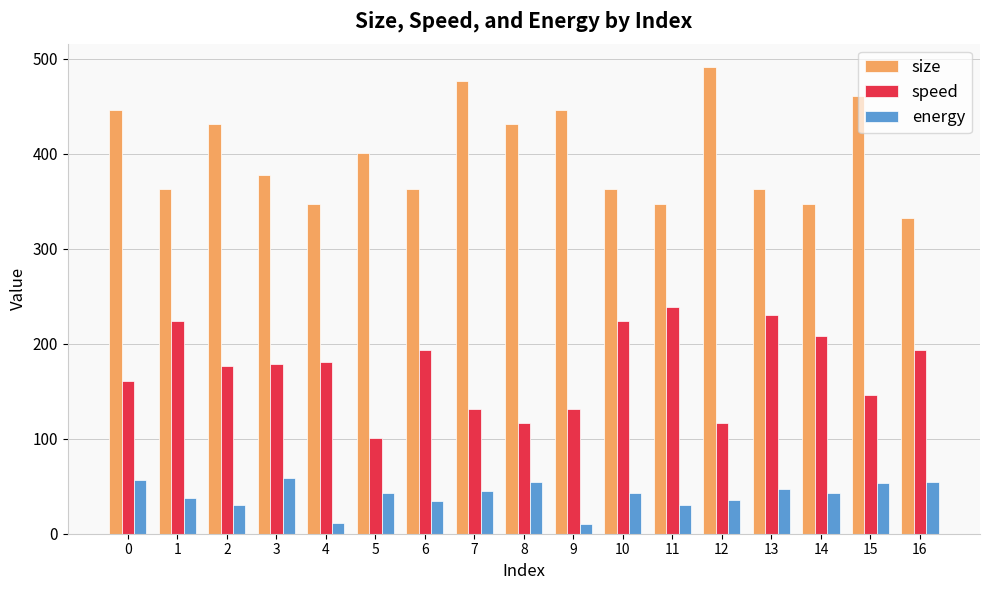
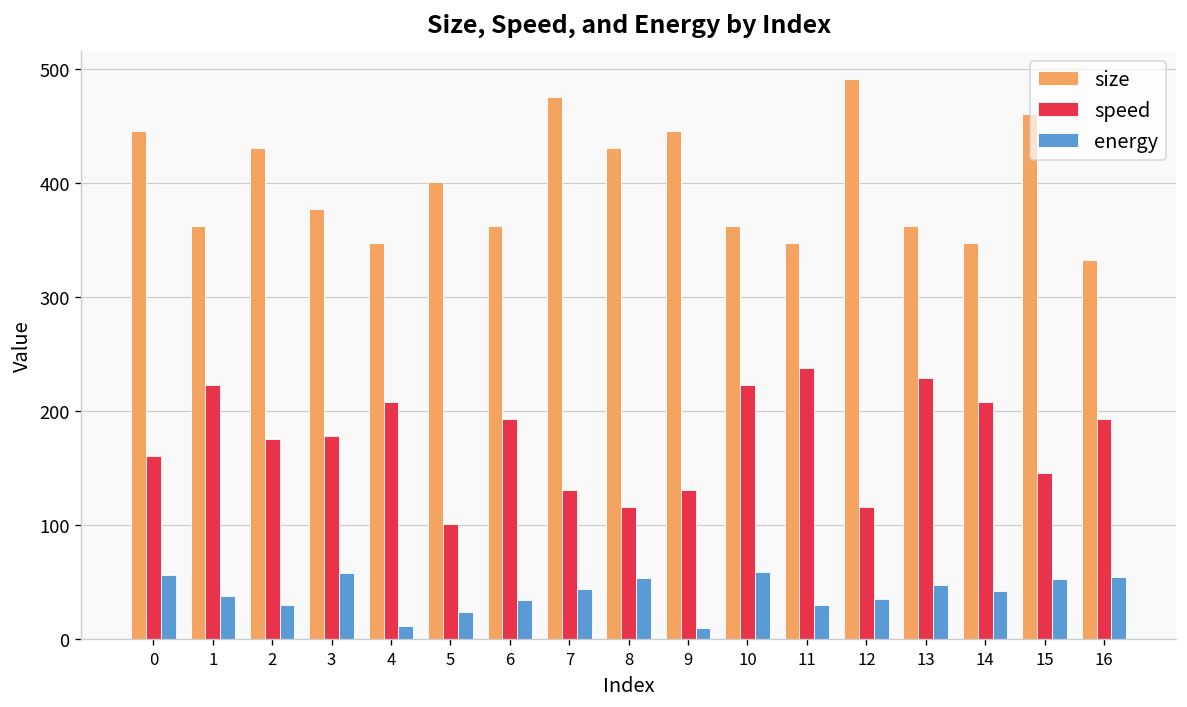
speed, 4: 180 -> 210
energy, 5: 40 -> 20
energy, 10: 40 -> 60
